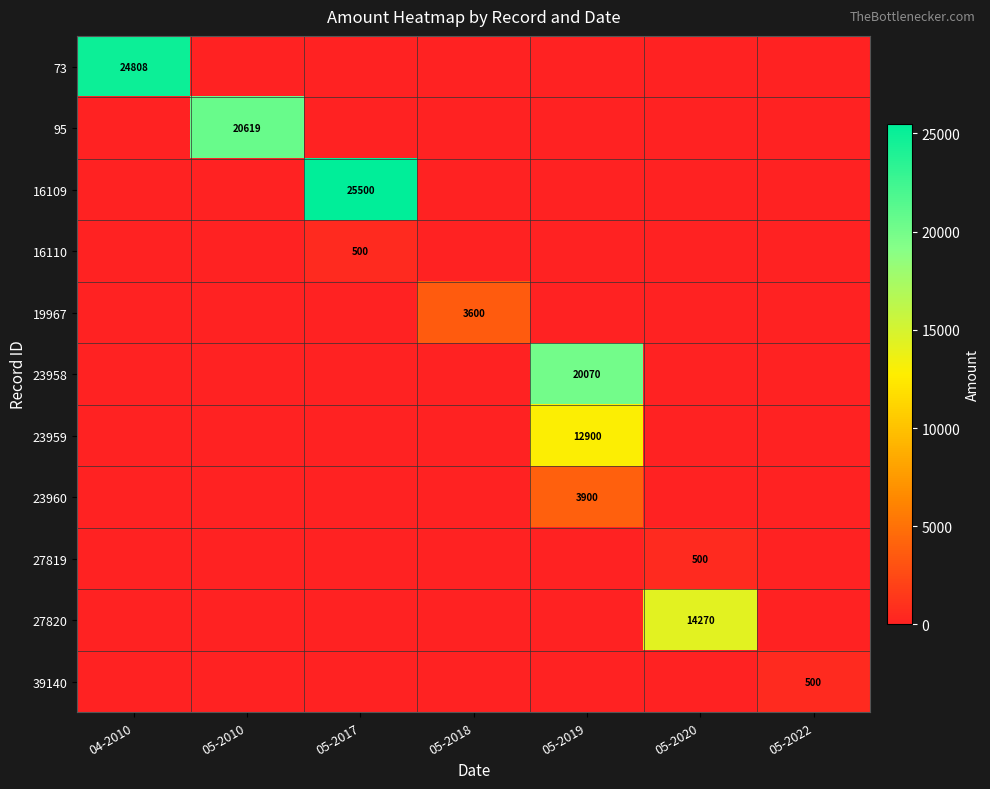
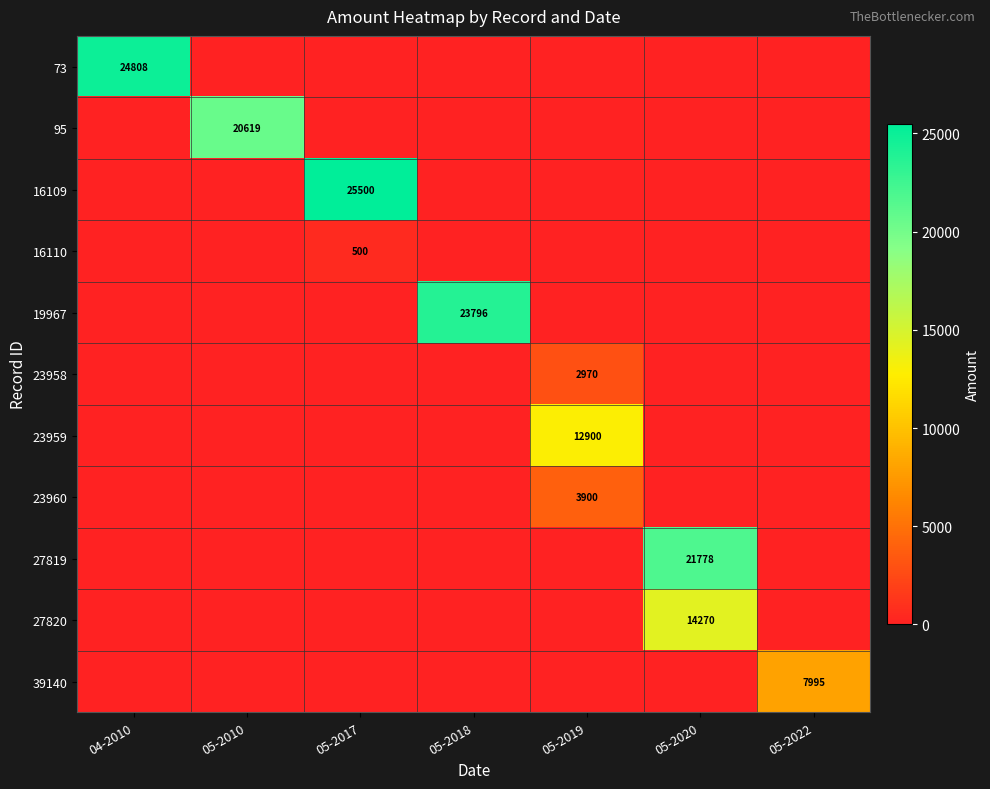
19967, 05-2018: 3600 -> 23796
23958, 05-2019: 20070 -> 2970
27819, 05-2020: 500 -> 21778
39140, 05-2022: 500 -> 7995
